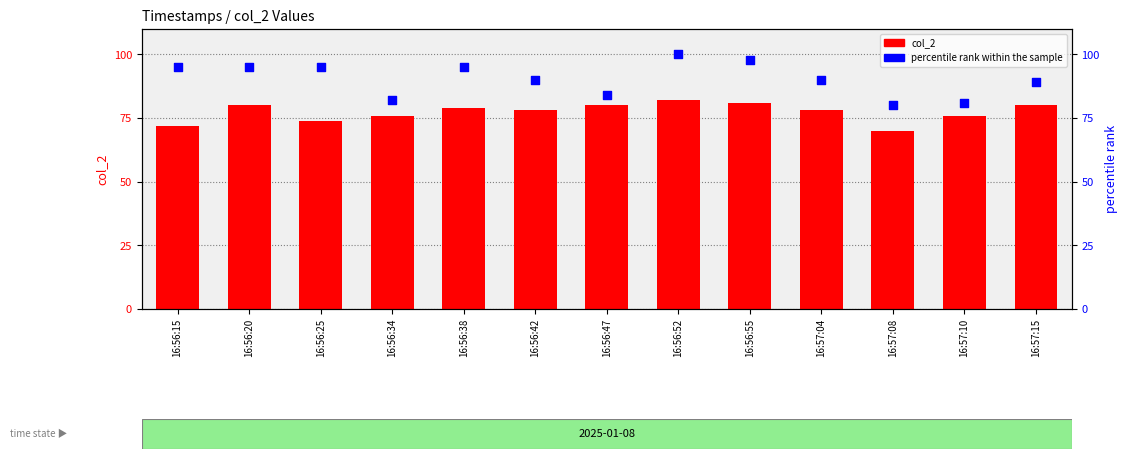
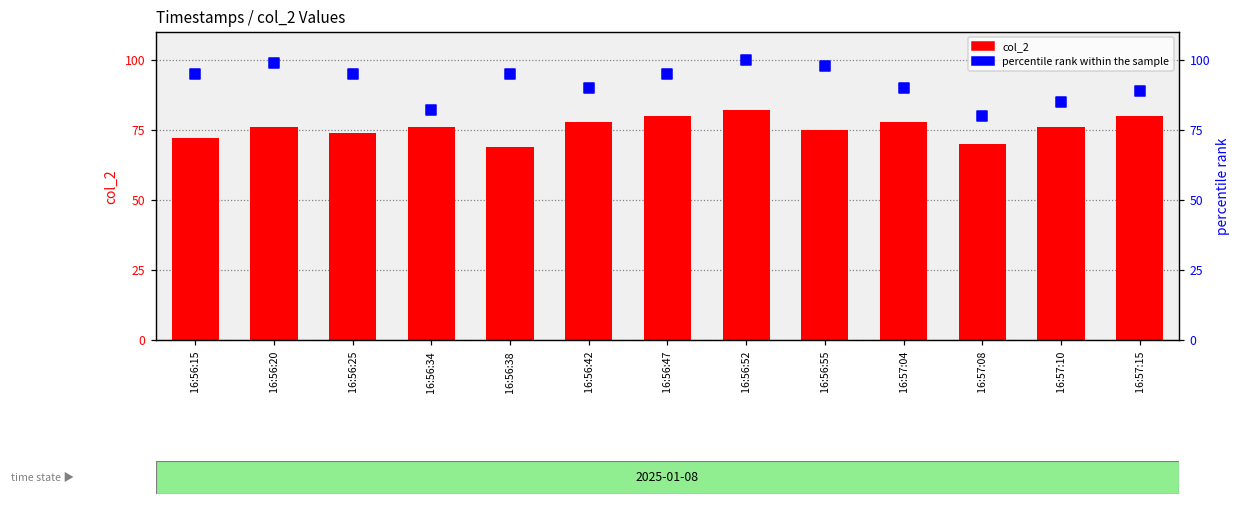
col_2, 16:56:20: 80 -> 76
col_2, 16:56:38: 79 -> 69
col_2, 16:56:55: 81 -> 75
percentile rank within the sample, 16:56:20: 95 -> 99
percentile rank within the sample, 16:56:47: 84 -> 95
percentile rank within the sample, 16:57:10: 81 -> 85
